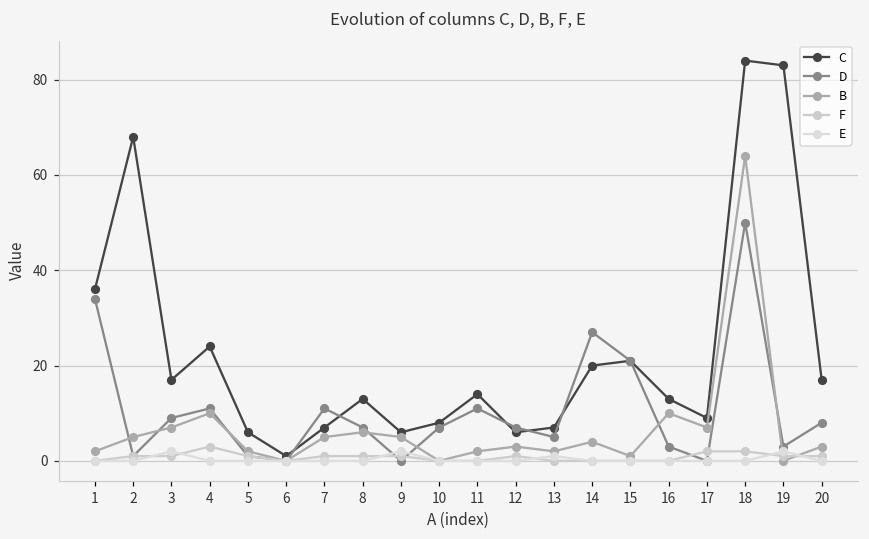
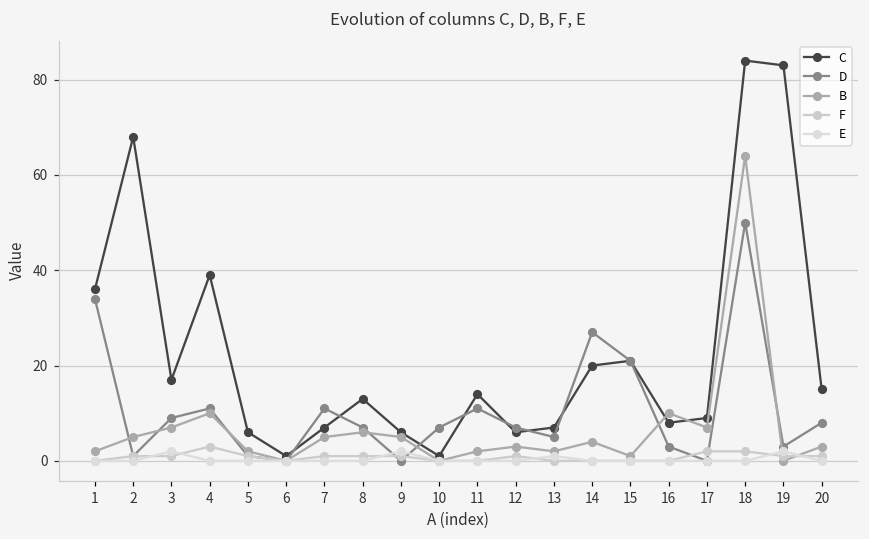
C, 4: 24 -> 39
C, 10: 8 -> 1
C, 16: 13 -> 8
C, 20: 17 -> 15
